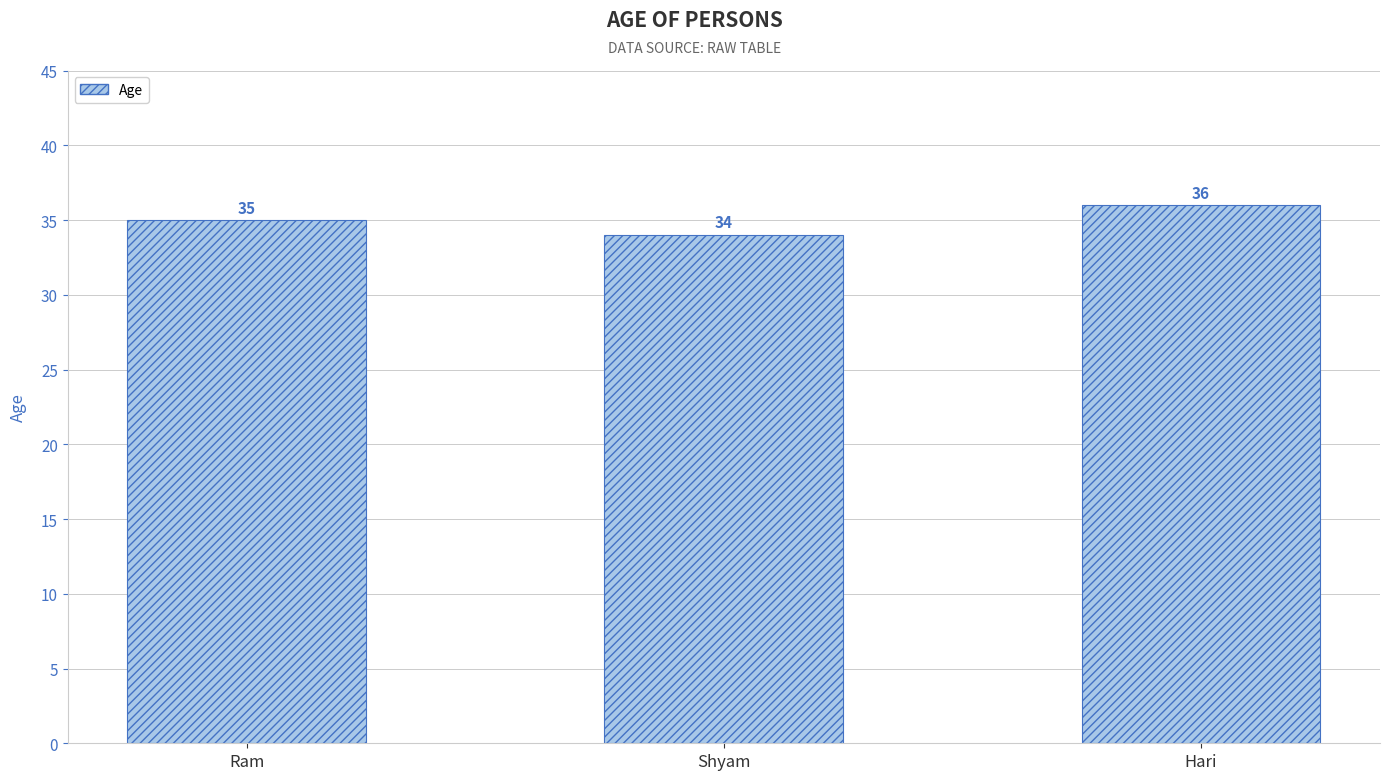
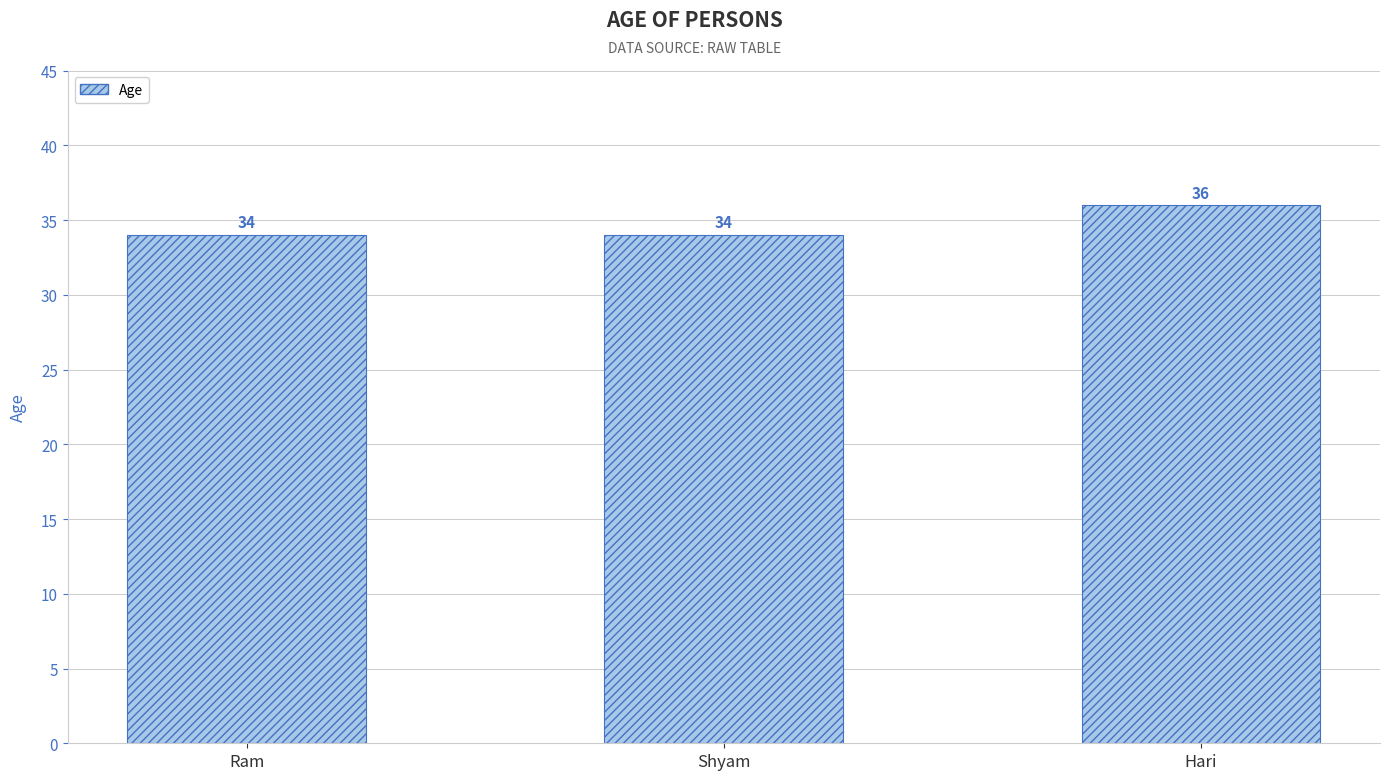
Ram: 35 -> 34
